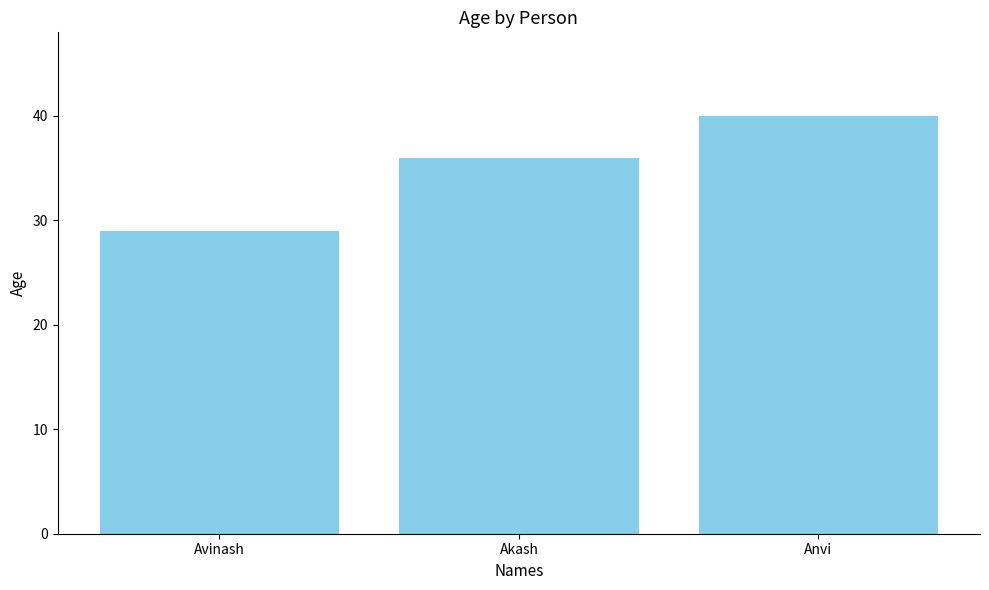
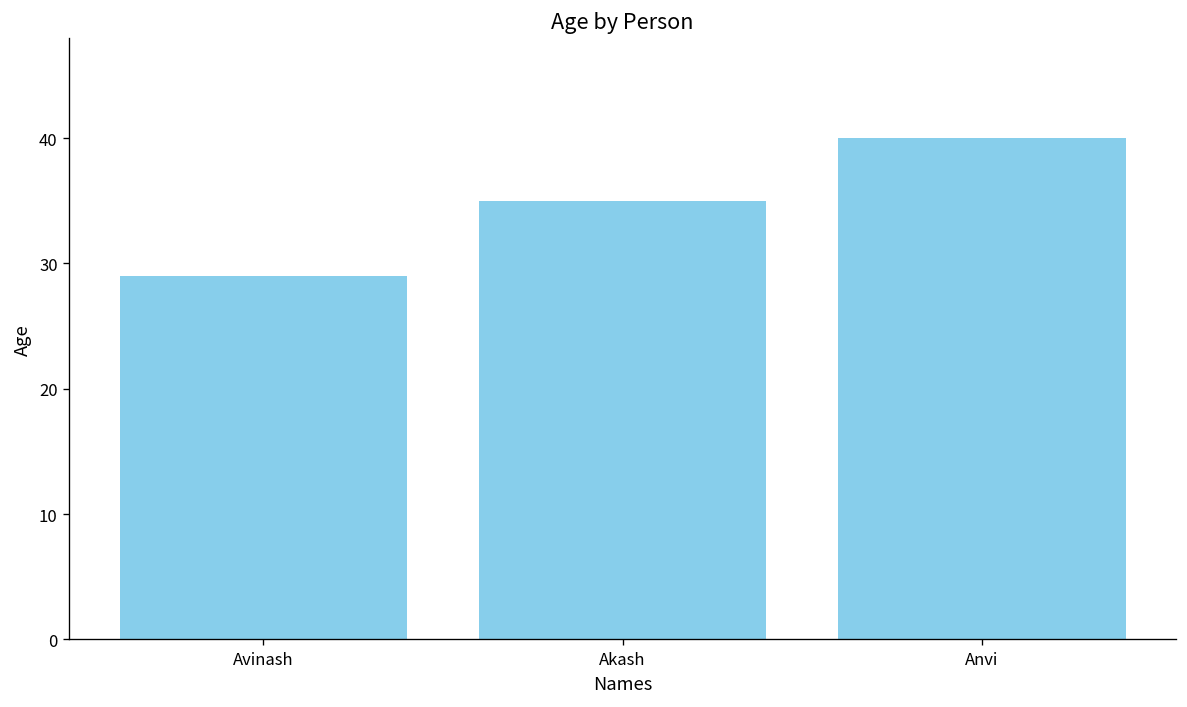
Akash: 36 -> 35
